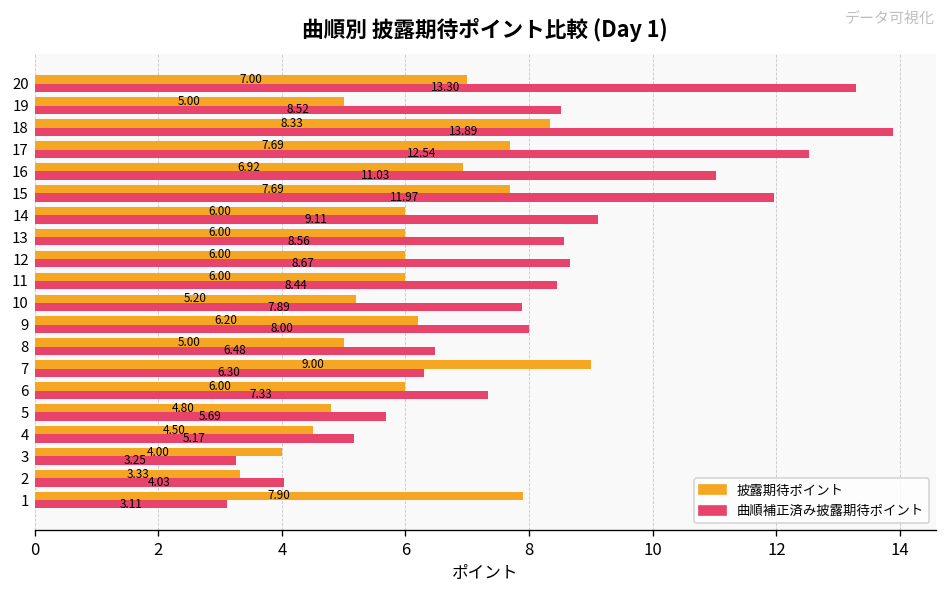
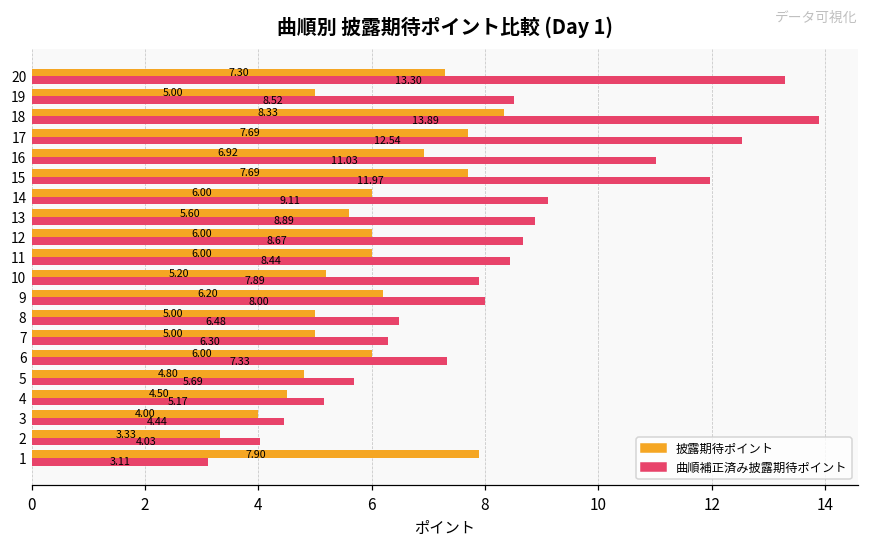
披露期待ポイント, 20: 7.00 -> 7.30
披露期待ポイント, 13: 6.00 -> 5.60
曲順補正済み披露期待ポイント, 13: 8.56 -> 8.89
披露期待ポイント, 7: 9.00 -> 5.00
曲順補正済み披露期待ポイント, 3: 3.25 -> 4.44
